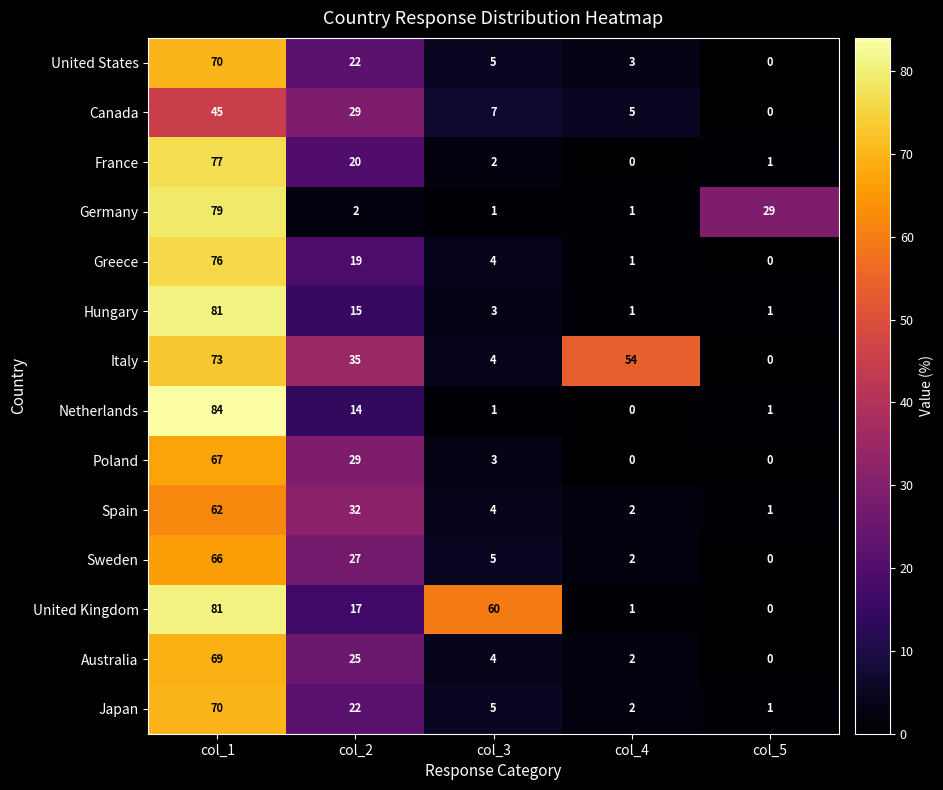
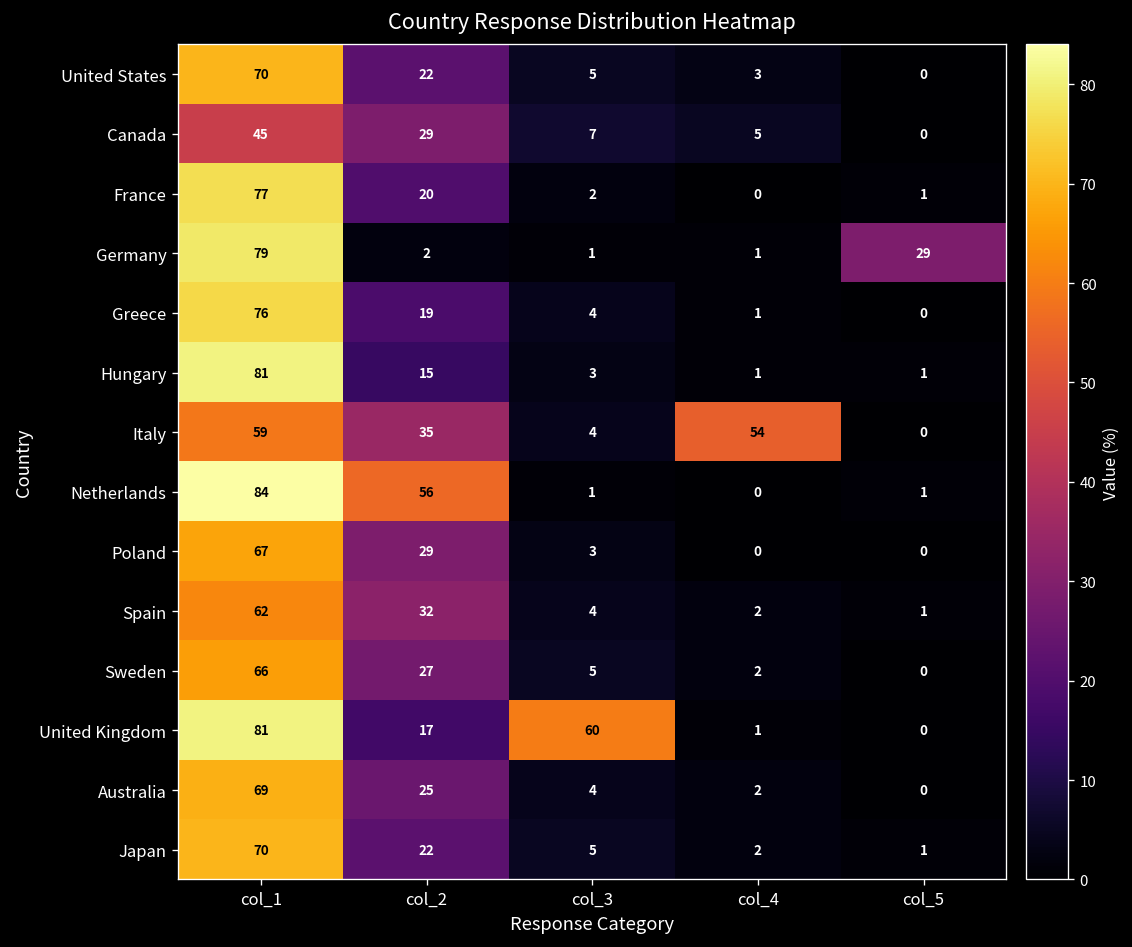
Italy, col_1: 73 -> 59
Netherlands, col_2: 14 -> 56
